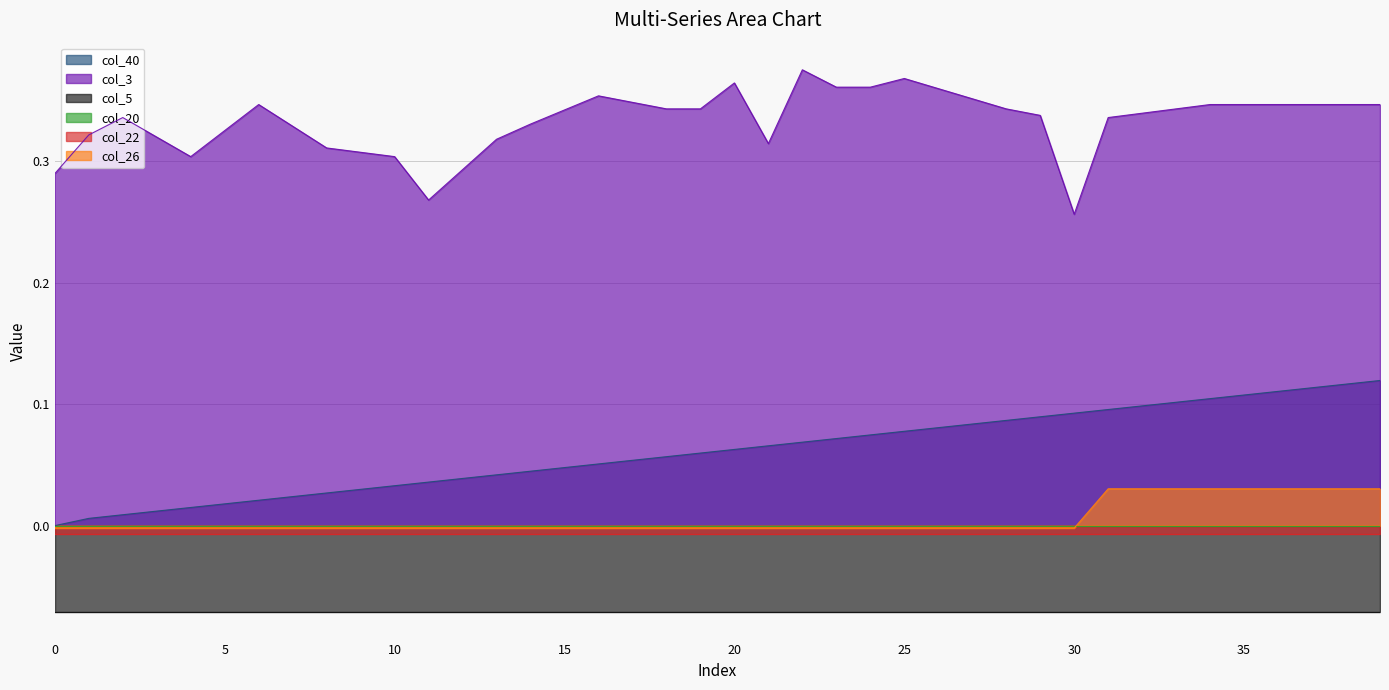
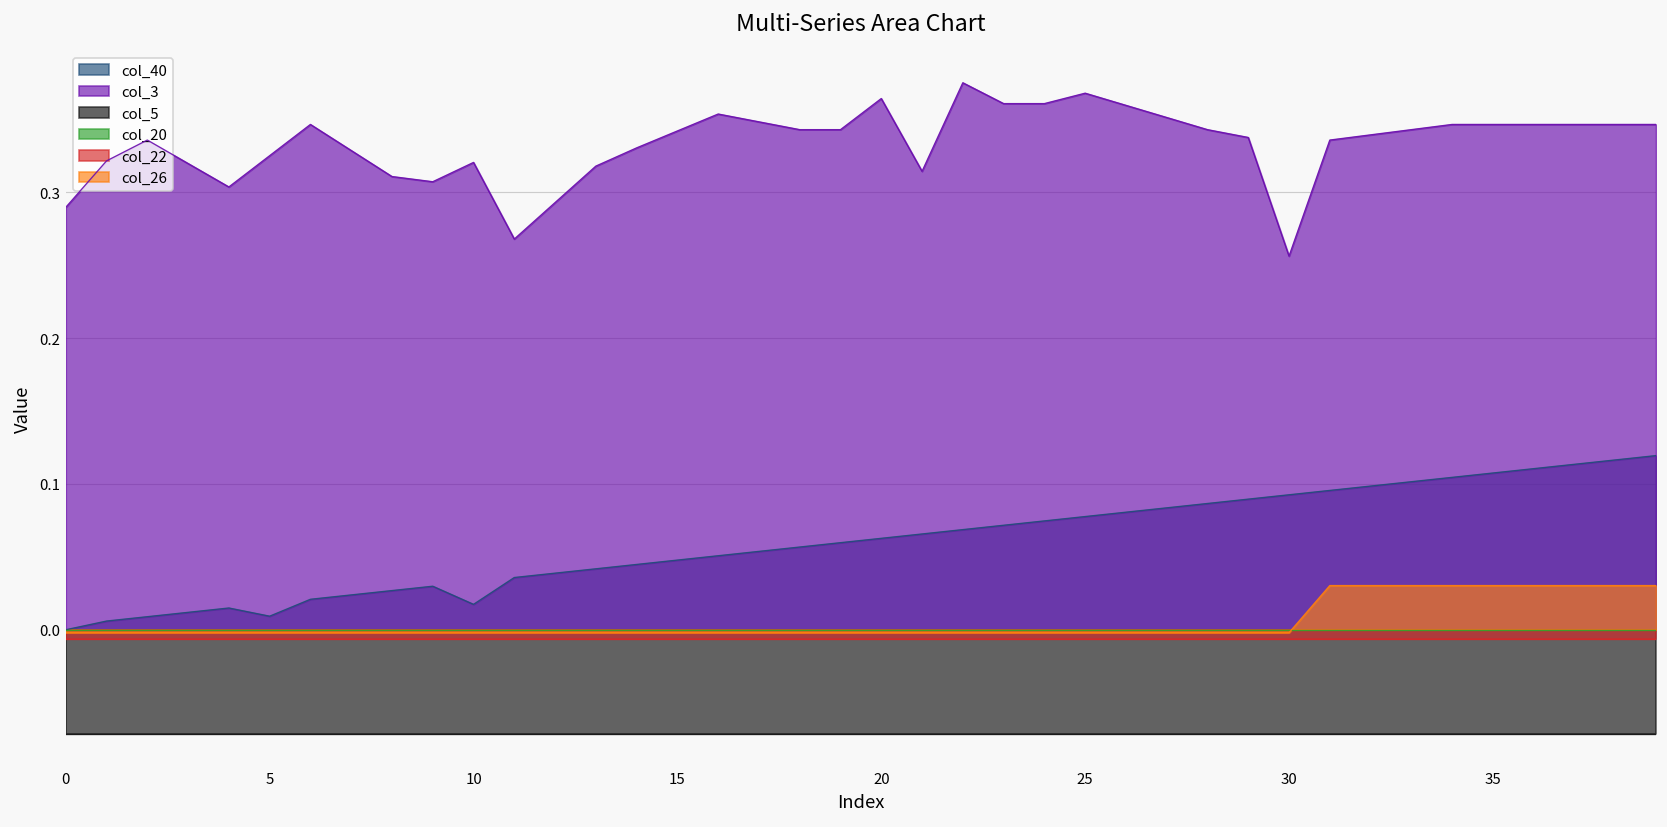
col_40, 5: 0.018 -> 0.009
col_40, 10: 0.033 -> 0.017
col_3, 10: 0.304 -> 0.320
